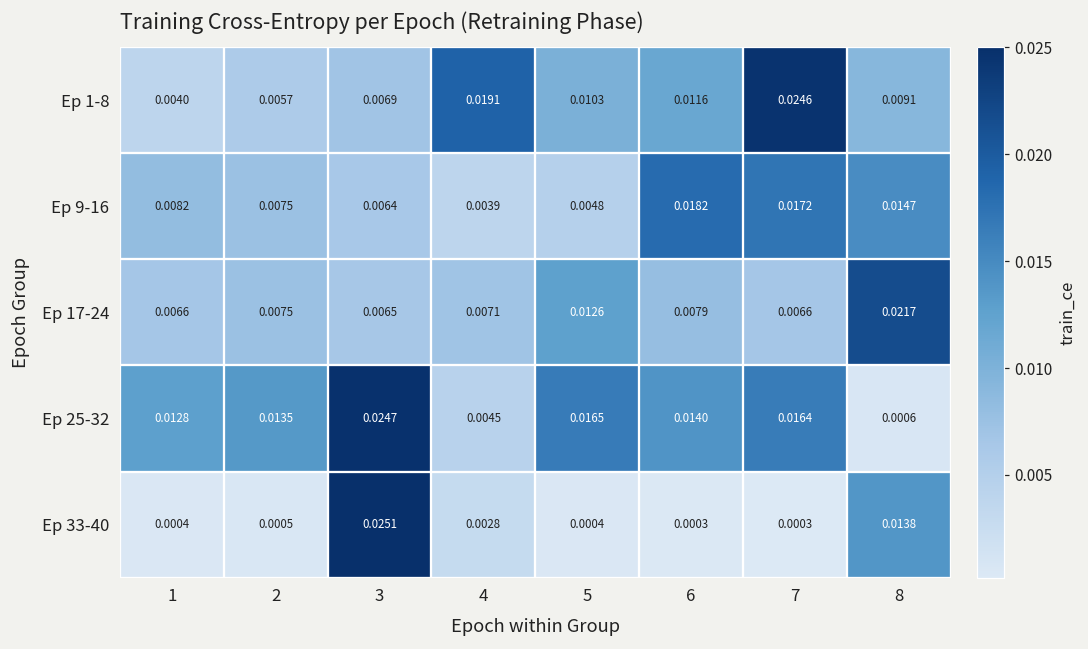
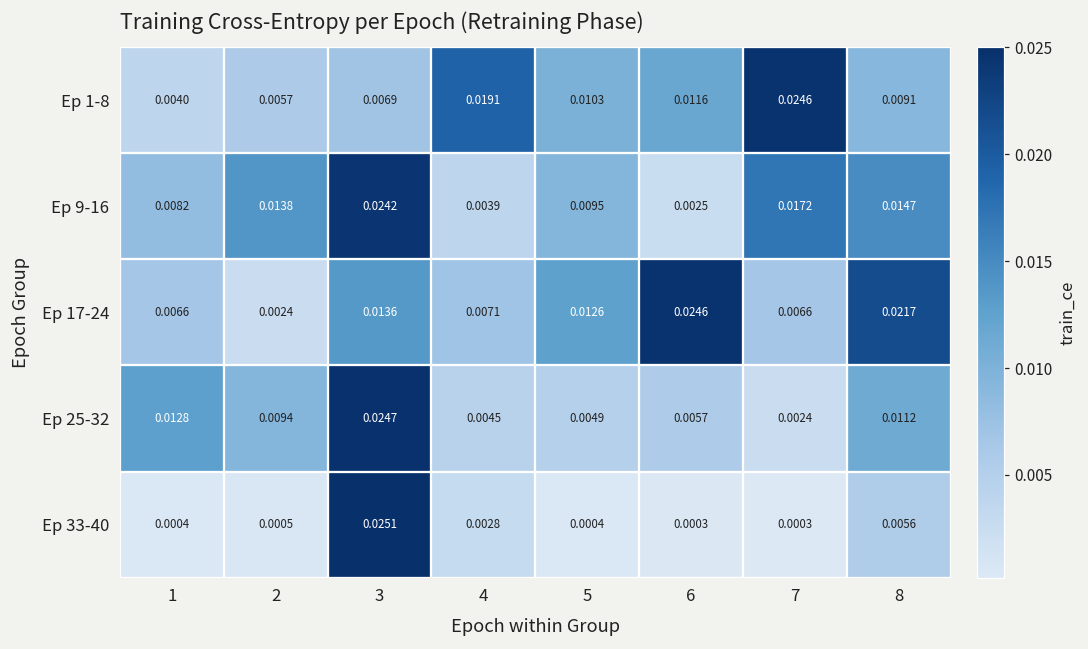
Ep 9-16, 2: 0.0075 -> 0.0138
Ep 9-16, 3: 0.0064 -> 0.0242
Ep 9-16, 5: 0.0048 -> 0.0095
Ep 9-16, 6: 0.0182 -> 0.0025
Ep 17-24, 2: 0.0075 -> 0.0024
Ep 17-24, 3: 0.0065 -> 0.0136
Ep 17-24, 6: 0.0079 -> 0.0246
Ep 25-32, 2: 0.0135 -> 0.0094
Ep 25-32, 5: 0.0165 -> 0.0049
Ep 25-32, 6: 0.0140 -> 0.0057
Ep 25-32, 7: 0.0164 -> 0.0024
Ep 25-32, 8: 0.0006 -> 0.0112
Ep 33-40, 8: 0.0138 -> 0.0056
